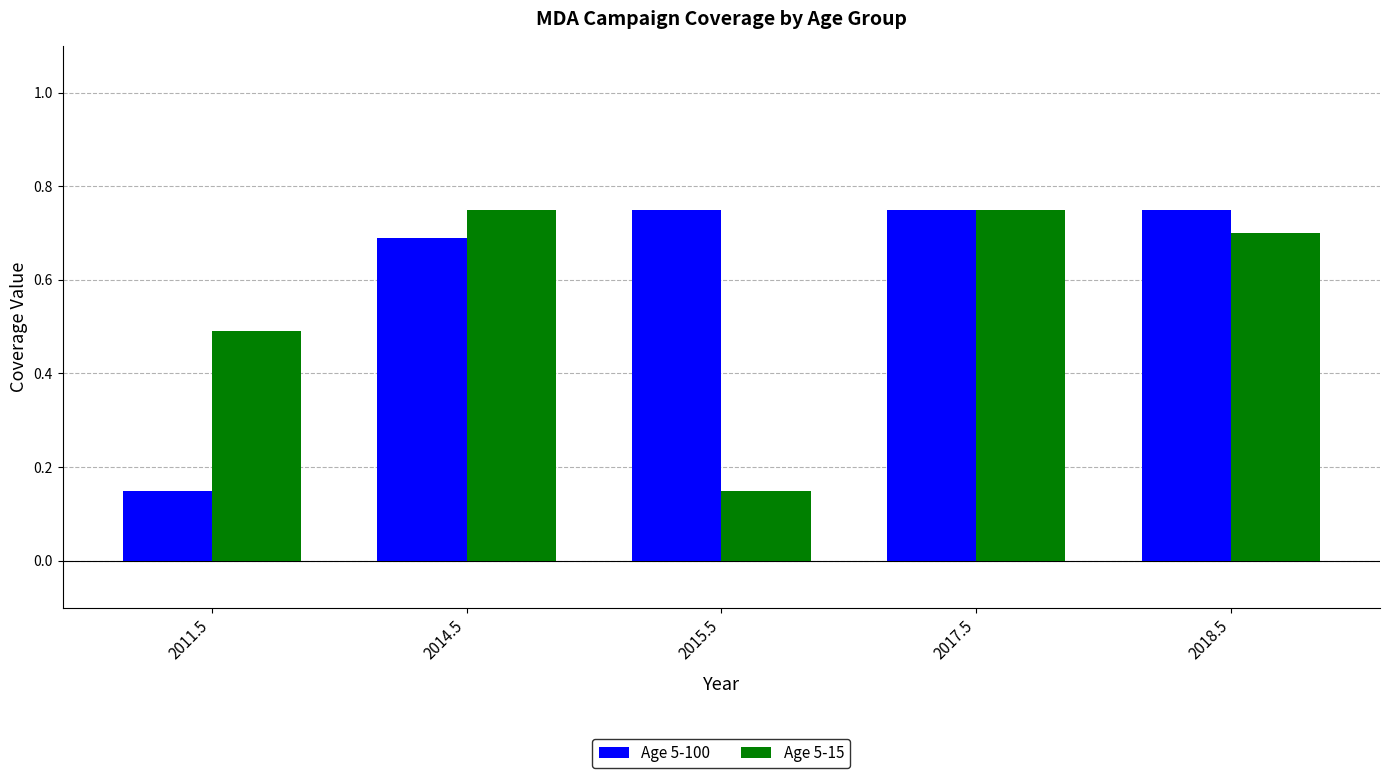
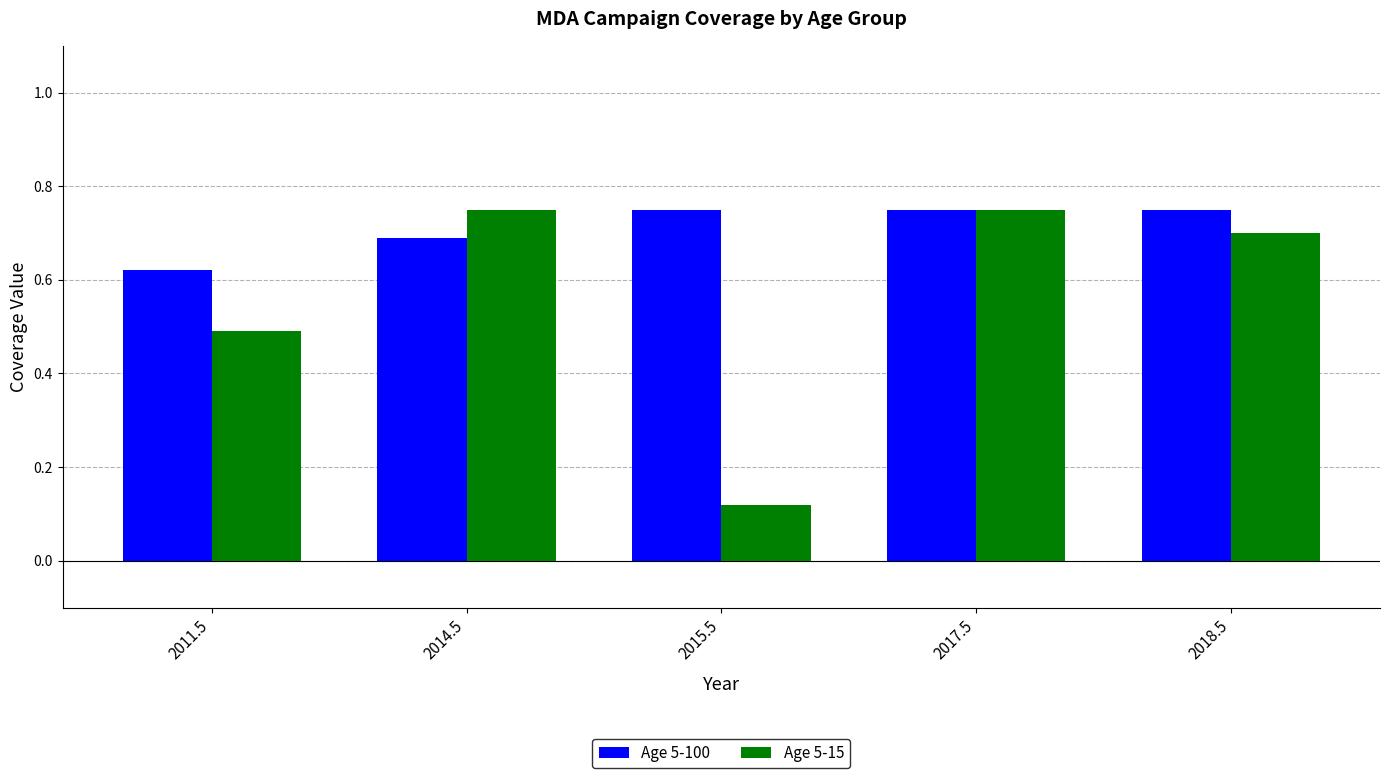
Age 5-100, 2011.5: 0.15 -> 0.62
Age 5-15, 2015.5: 0.15 -> 0.12
